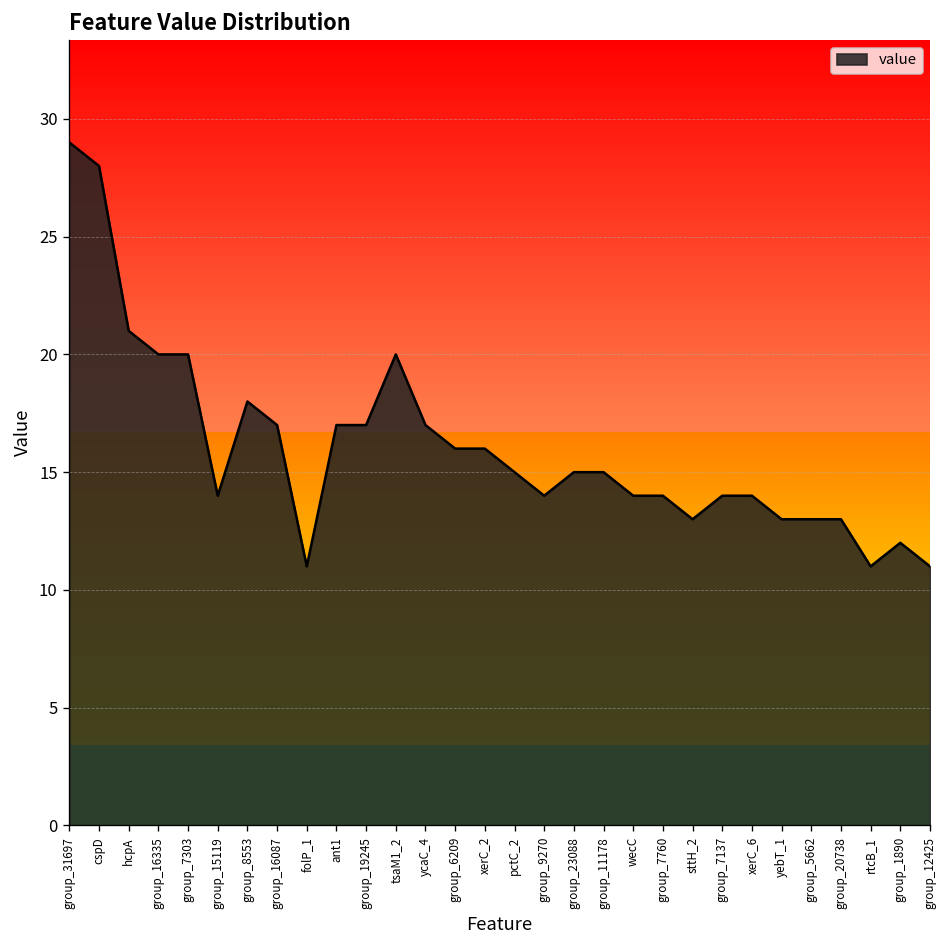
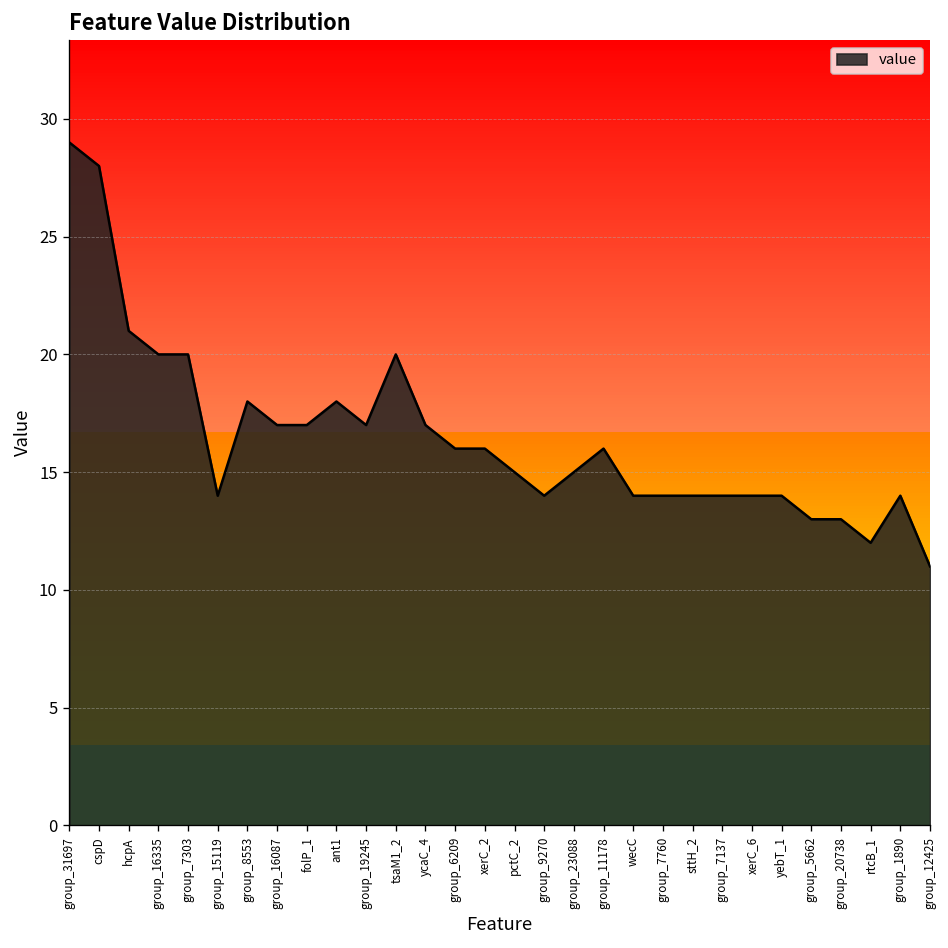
folP_1: 11 -> 17
ant1: 17 -> 18
group_11178: 15 -> 16
sttH_2: 13 -> 14
yebT_1: 13 -> 14
rtcB_1: 11 -> 12
group_1890: 12 -> 14
